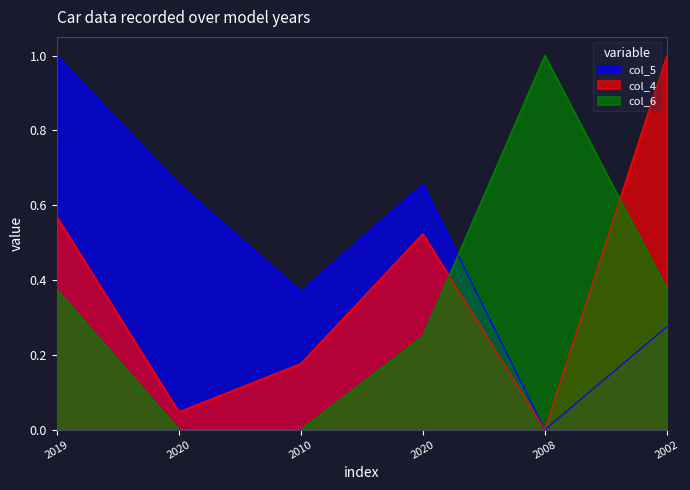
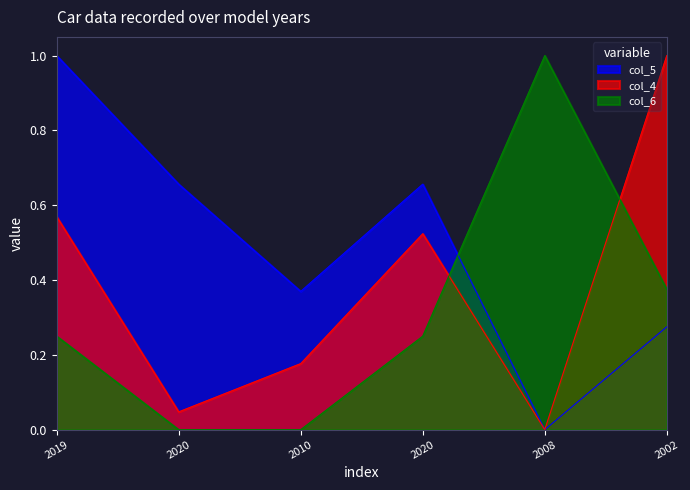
col_6, 2019: 0.38 -> 0.25
